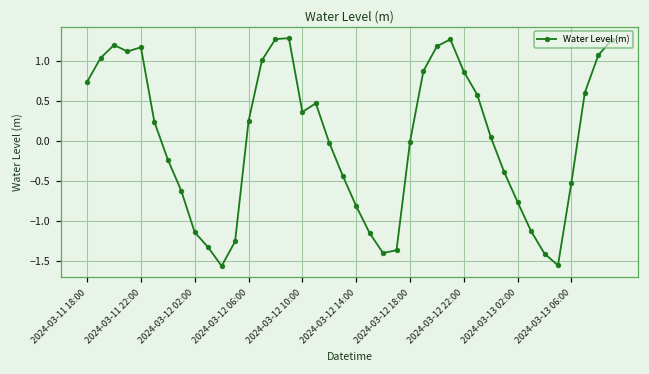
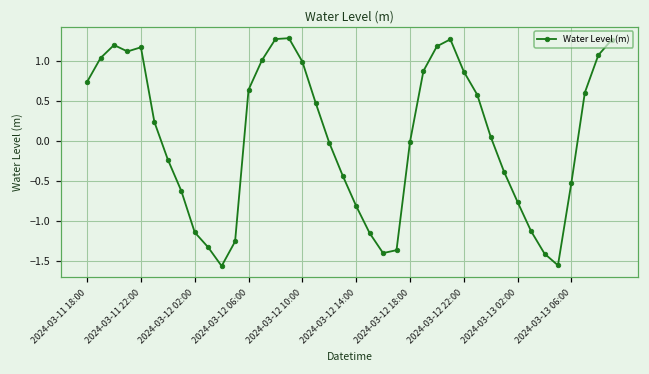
2024-03-12 06:00: 0.3 -> 0.6
2024-03-12 10:00: 0.4 -> 1.0
